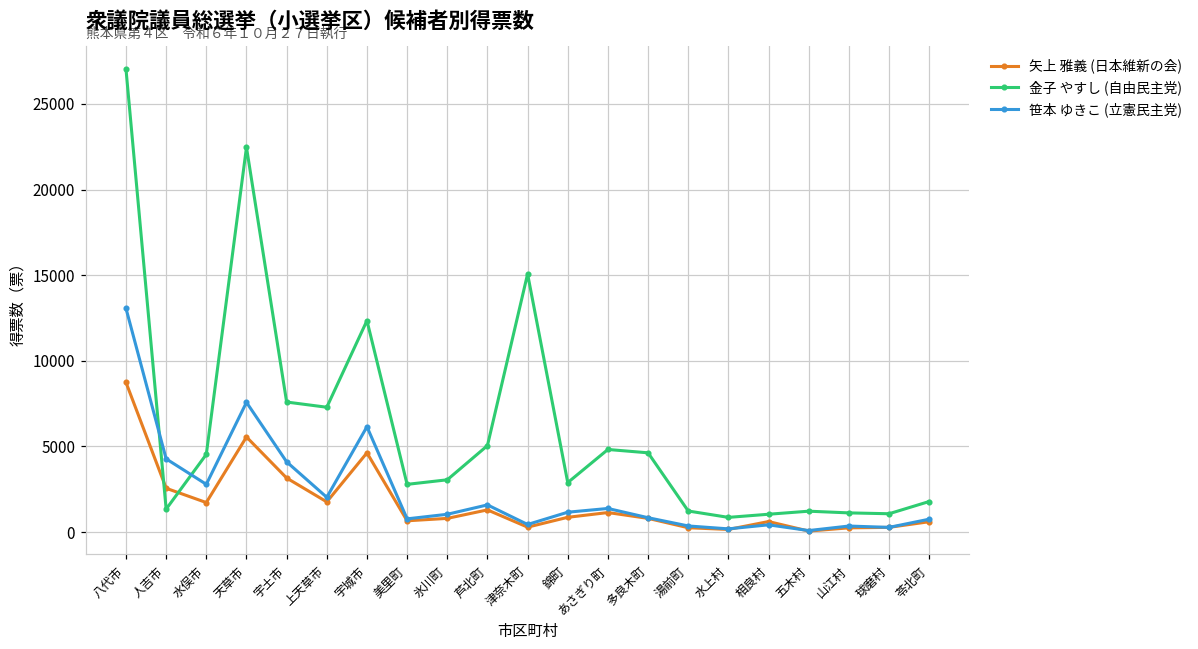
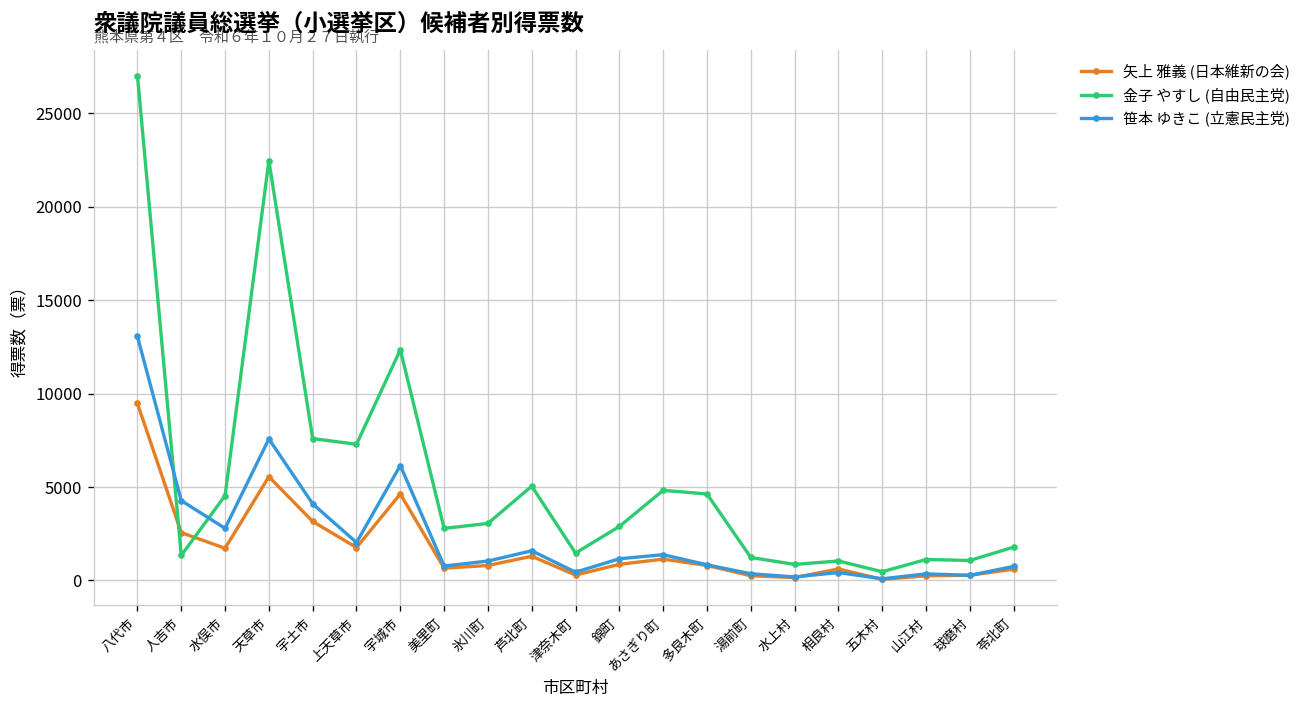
矢上 雅義 (日本維新の会), 八代市: 8700 -> 9500
金子 やすし (自由民主党), 津奈木町: 15100 -> 1500
金子 やすし (自由民主党), 五木村: 1200 -> 500
